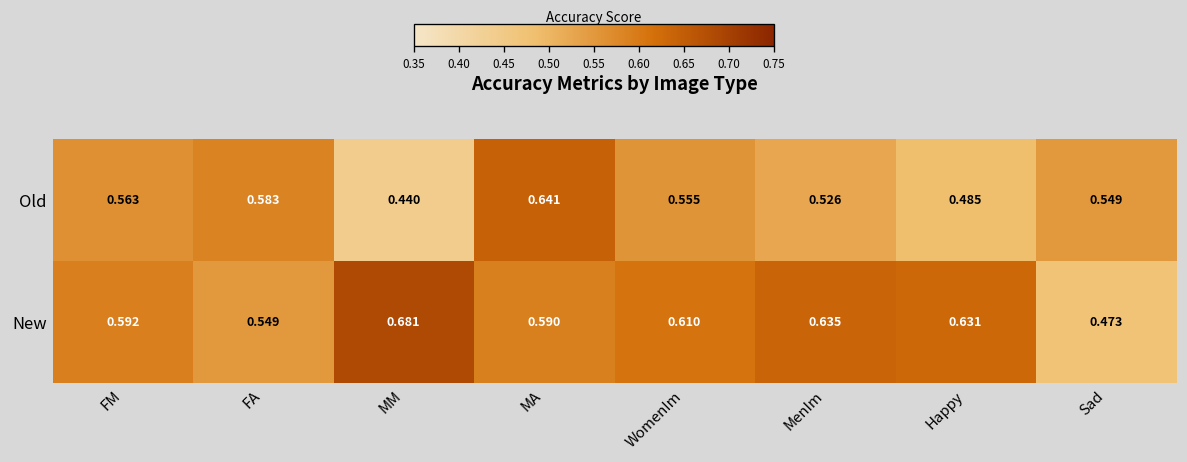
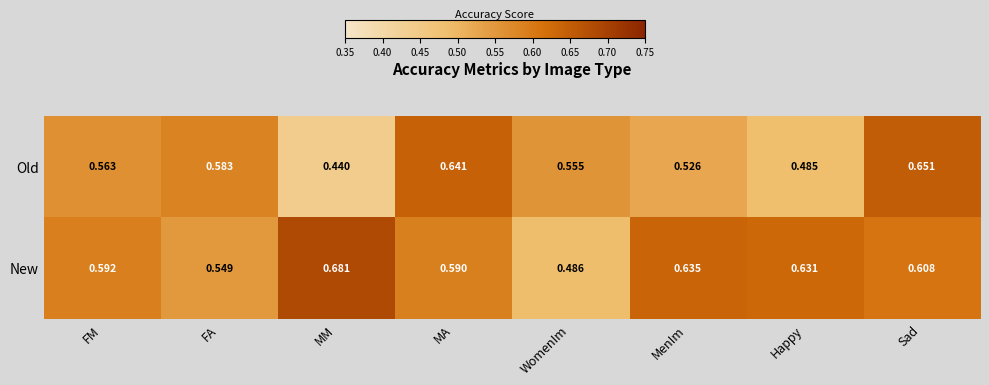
Old, Sad: 0.549 -> 0.651
New, WomenIm: 0.610 -> 0.486
New, Sad: 0.473 -> 0.608
